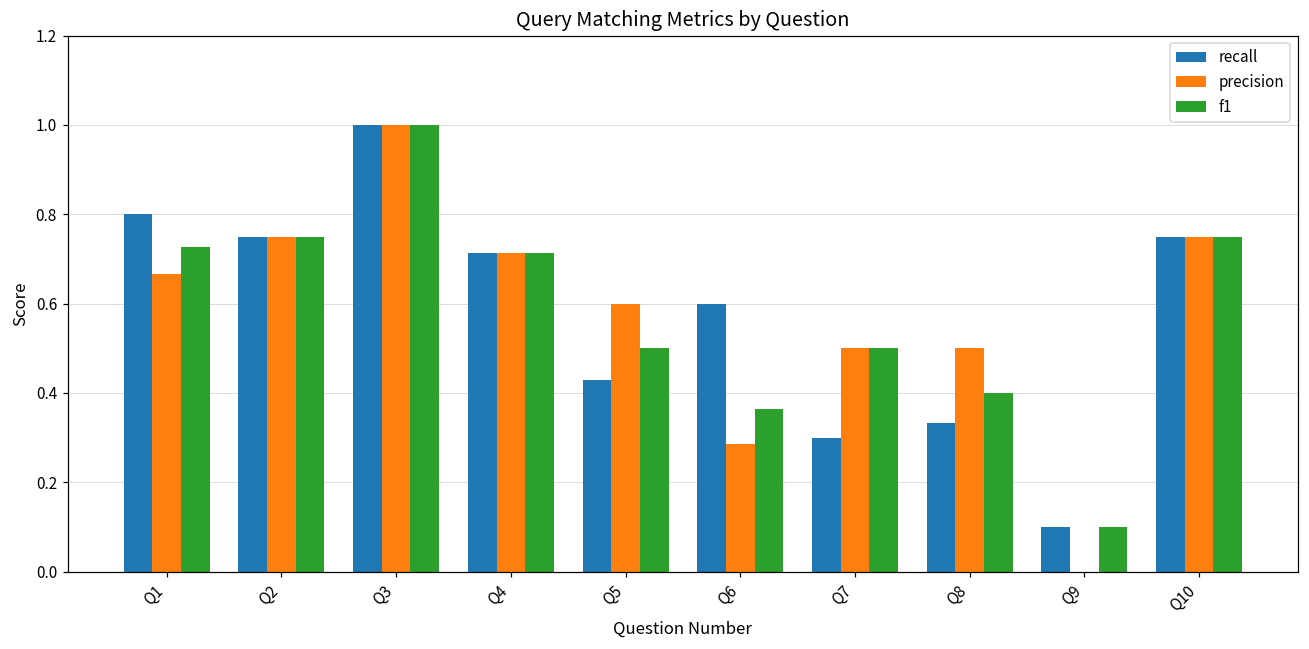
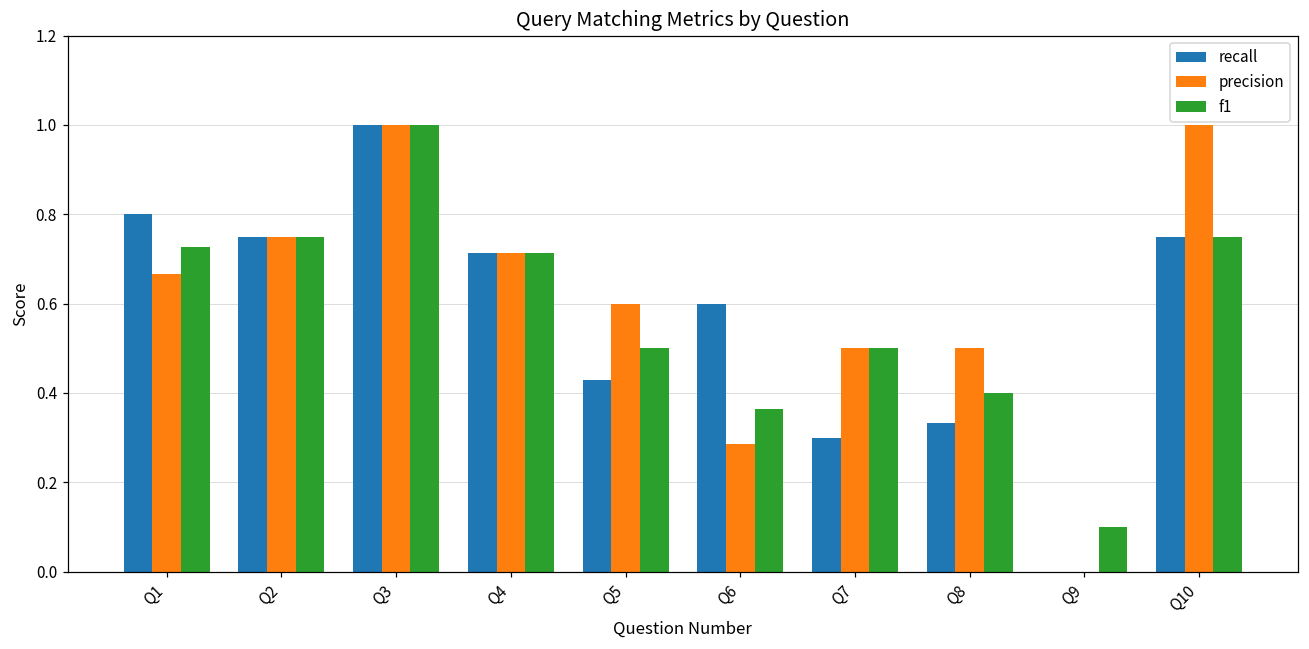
recall, Q9: 0.1 -> 0.0
precision, Q10: 0.75 -> 1.00
